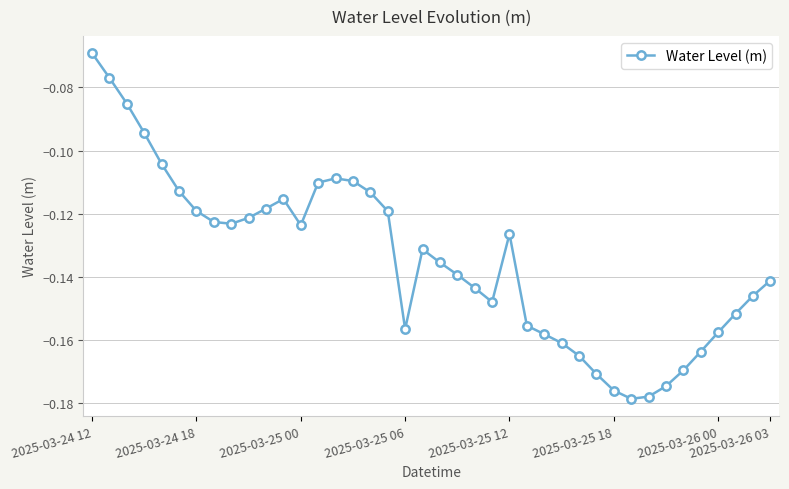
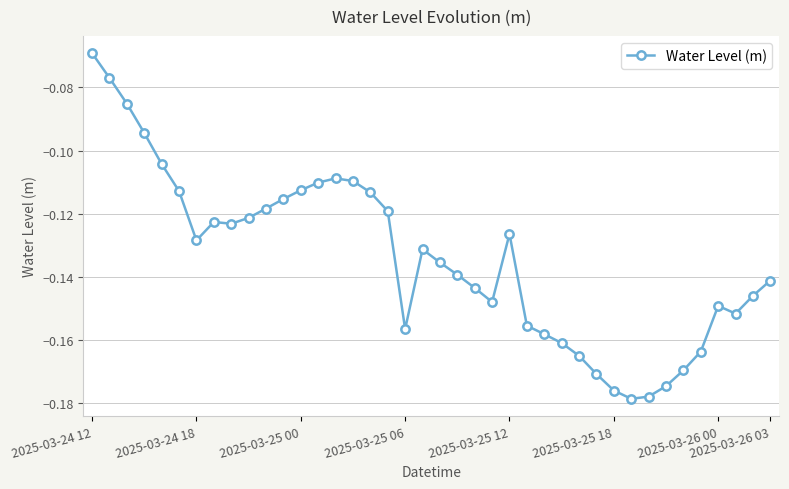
2025-03-24 18: -0.119 -> -0.128
2025-03-25 00: -0.124 -> -0.113
2025-03-26 00: -0.158 -> -0.149
